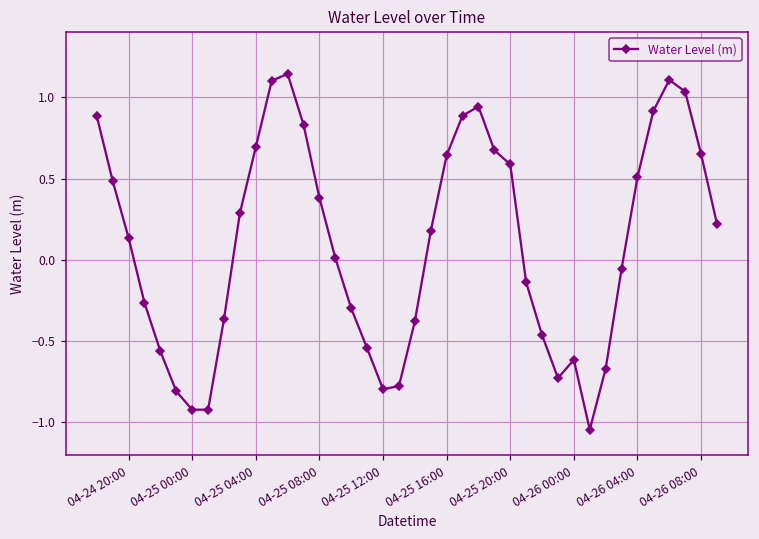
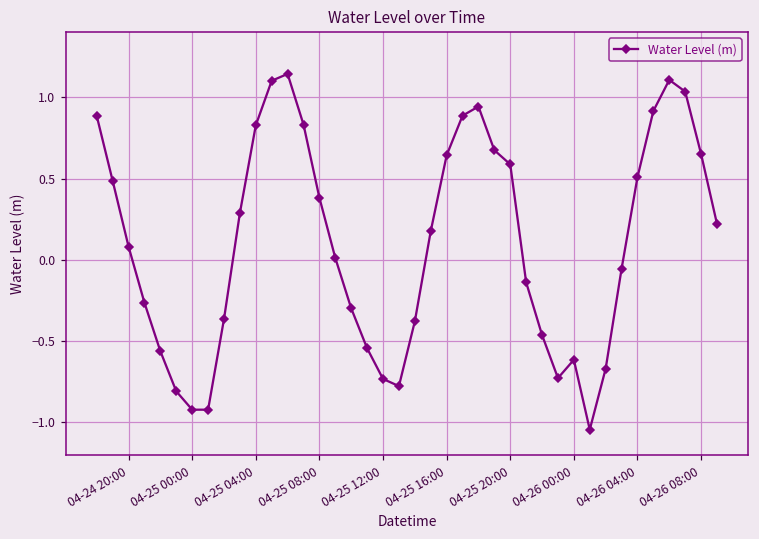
04-24 20:00: 0.14 -> 0.08
04-25 04:00: 0.69 -> 0.83
04-25 12:00: -0.80 -> -0.73
